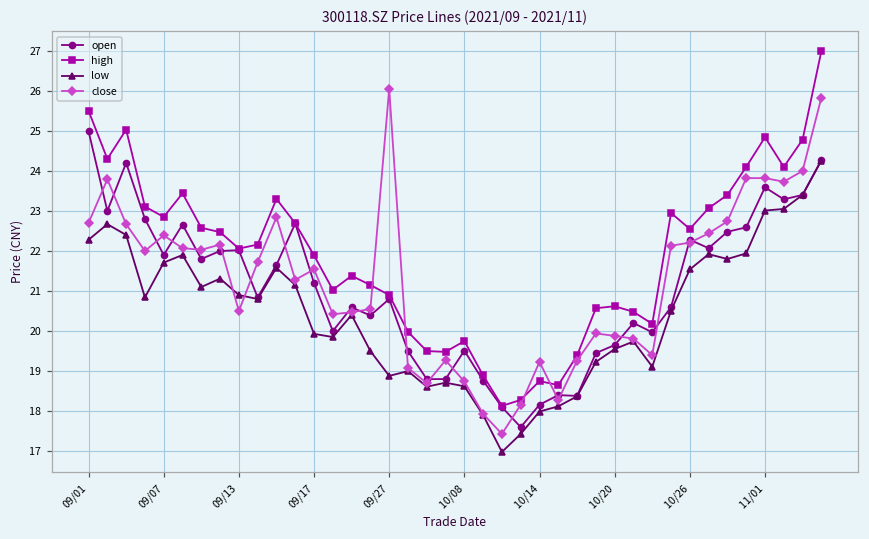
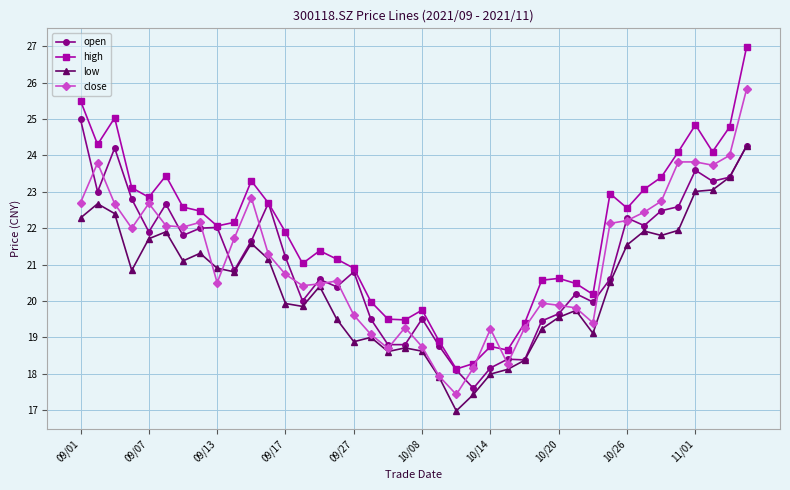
close, 09/07: 22.4 -> 22.7
close, 09/17: 21.5 -> 20.7
close, 09/27: 26.1 -> 19.6
